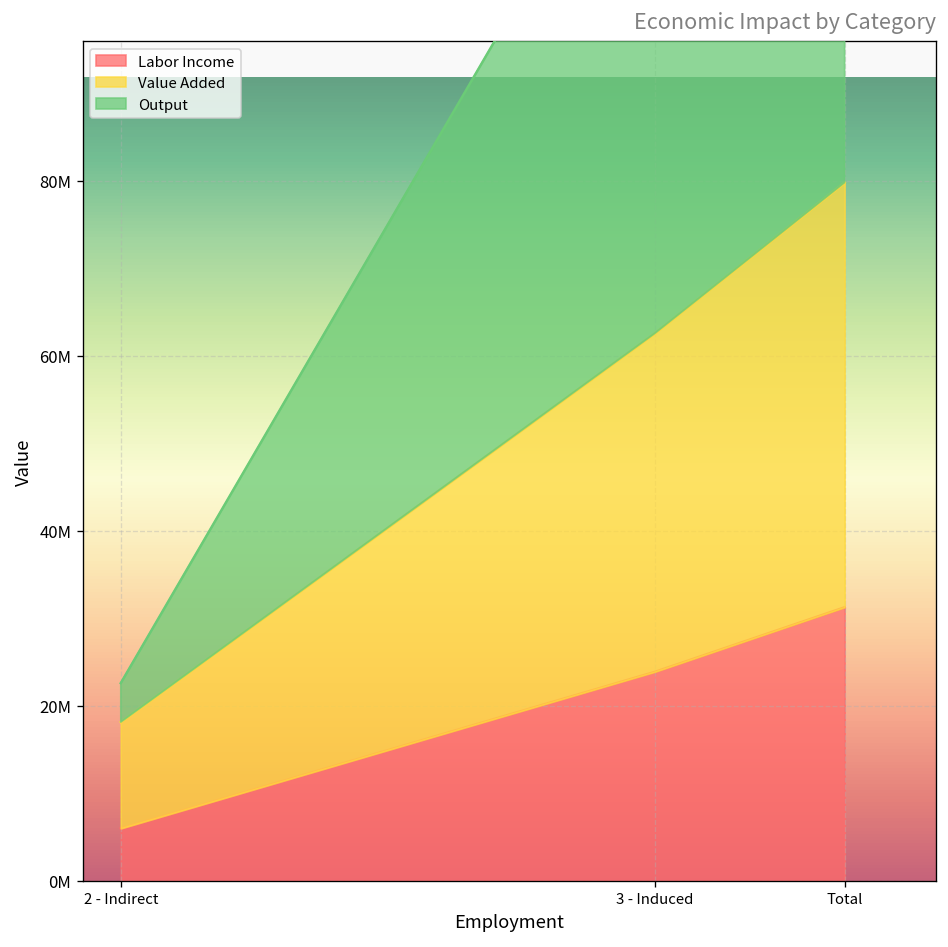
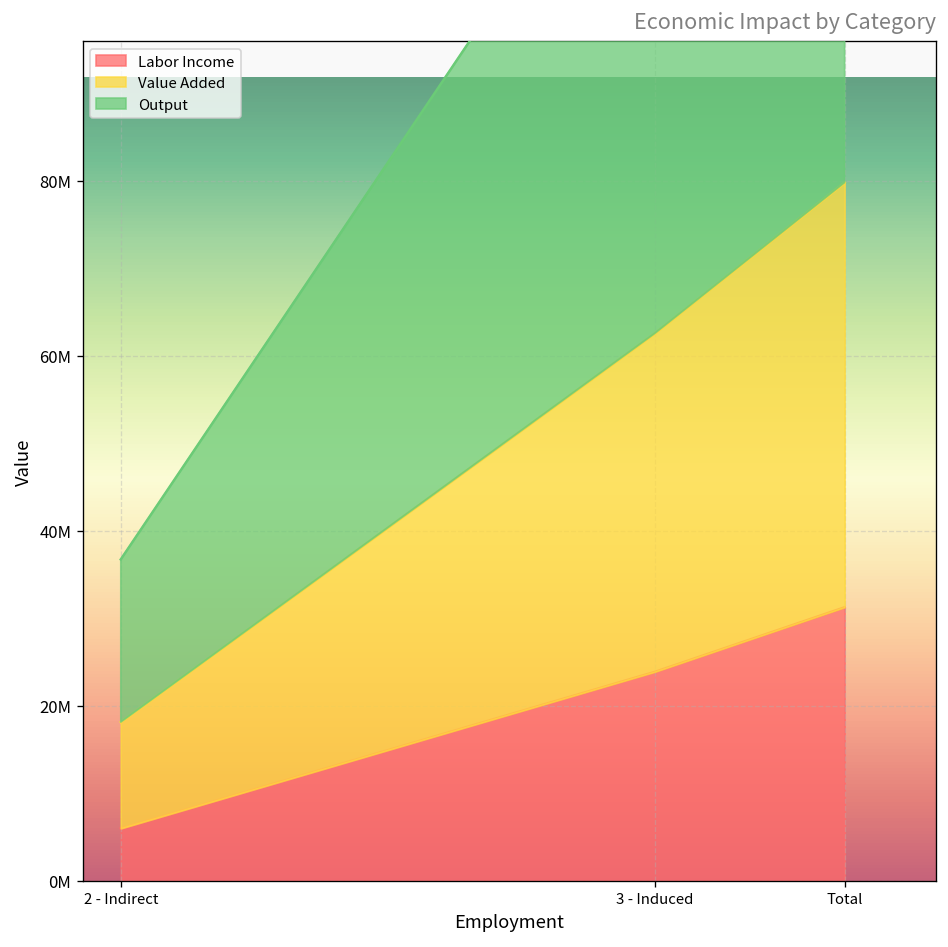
Output, 2 - Indirect: 4000000 -> 19000000
